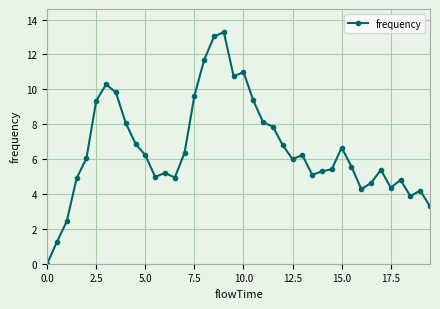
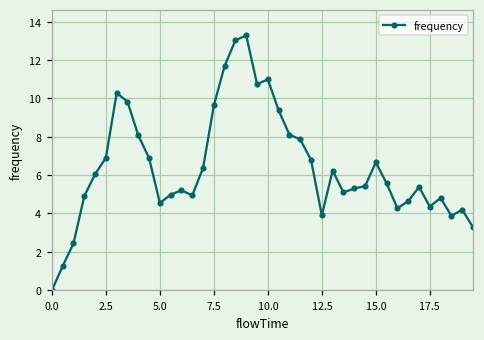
2.5: 9.3 -> 6.9
5.0: 6.2 -> 4.5
12.5: 6.0 -> 3.9
